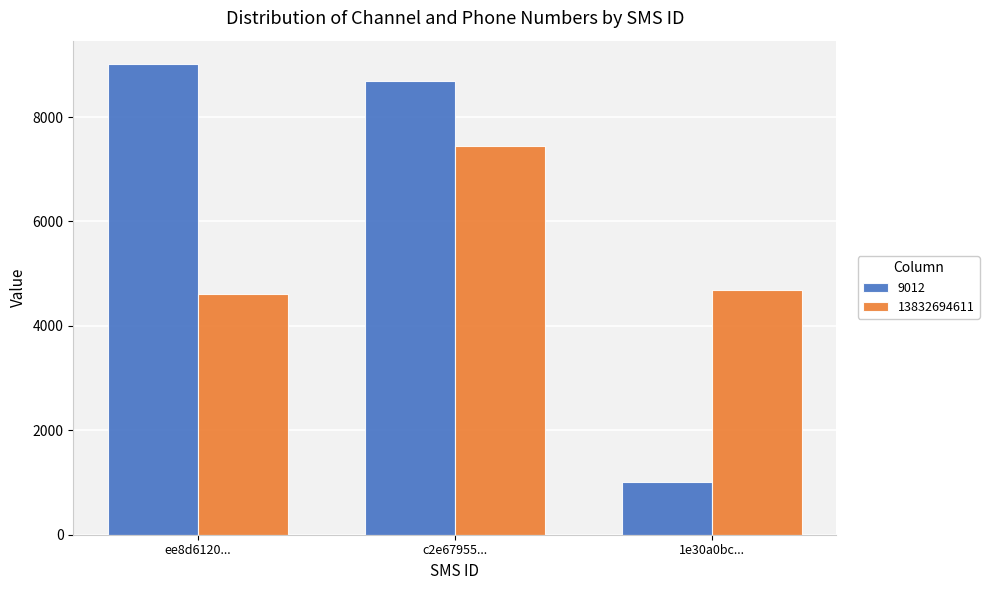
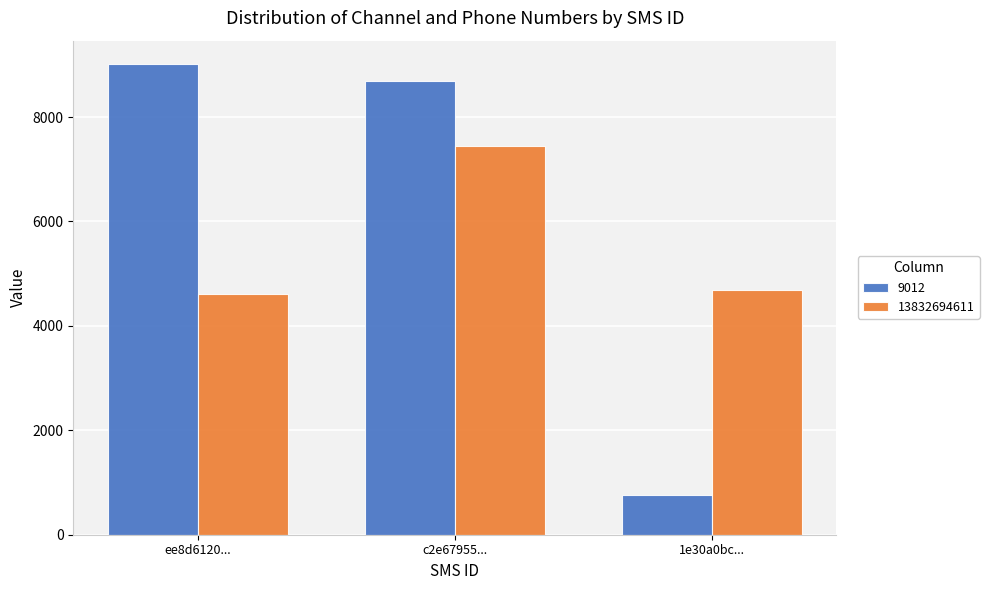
9012, 1e30a0bc...: 1000 -> 800
